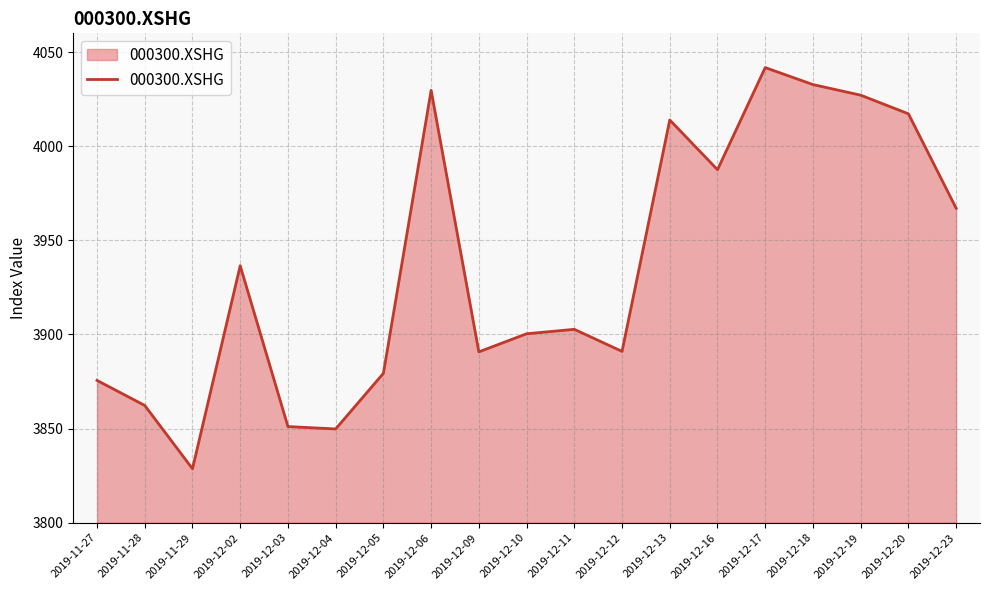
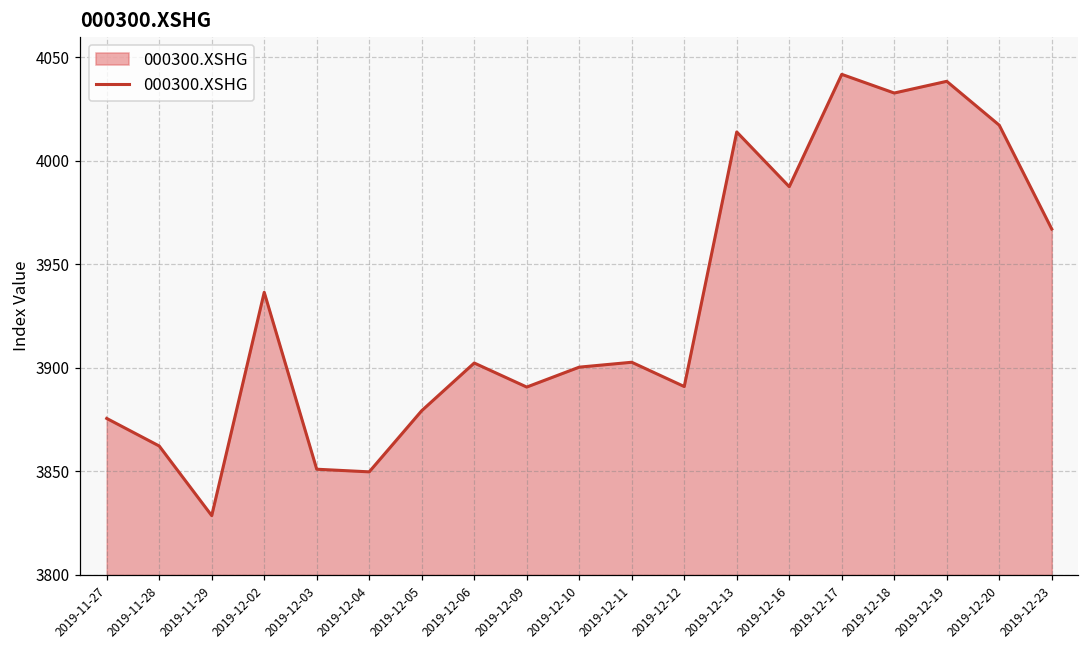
2019-12-06: 4030 -> 3902
2019-12-19: 4027 -> 4038
